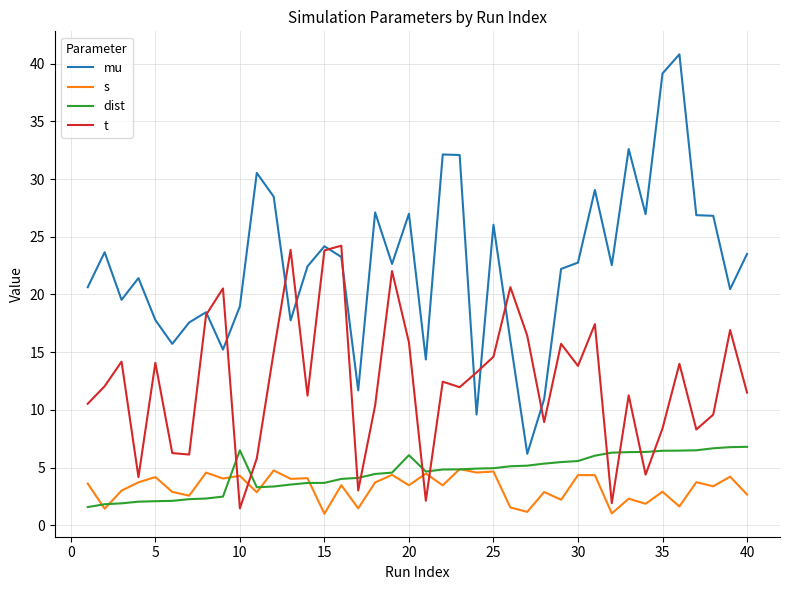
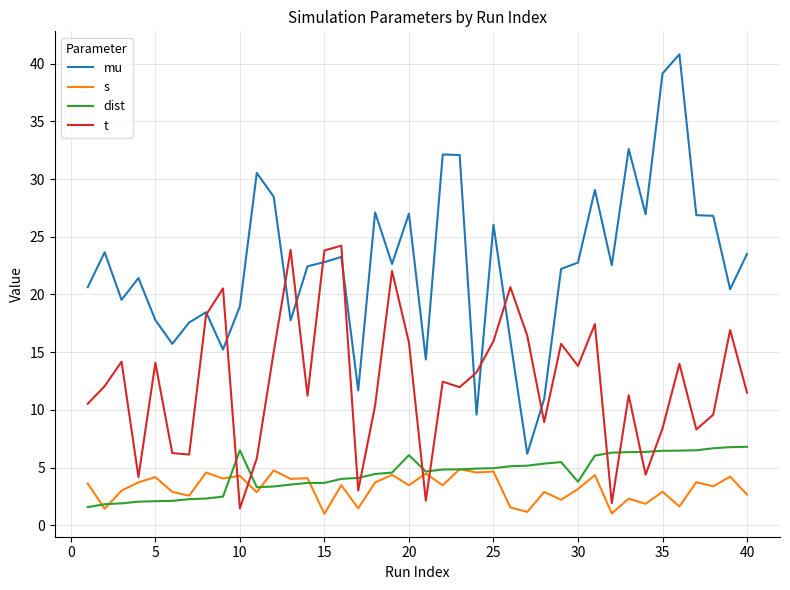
mu, 15: 24.2 -> 22.8
t, 25: 14.6 -> 16.0
s, 30: 4.3 -> 3.1
dist, 30: 5.6 -> 3.8
